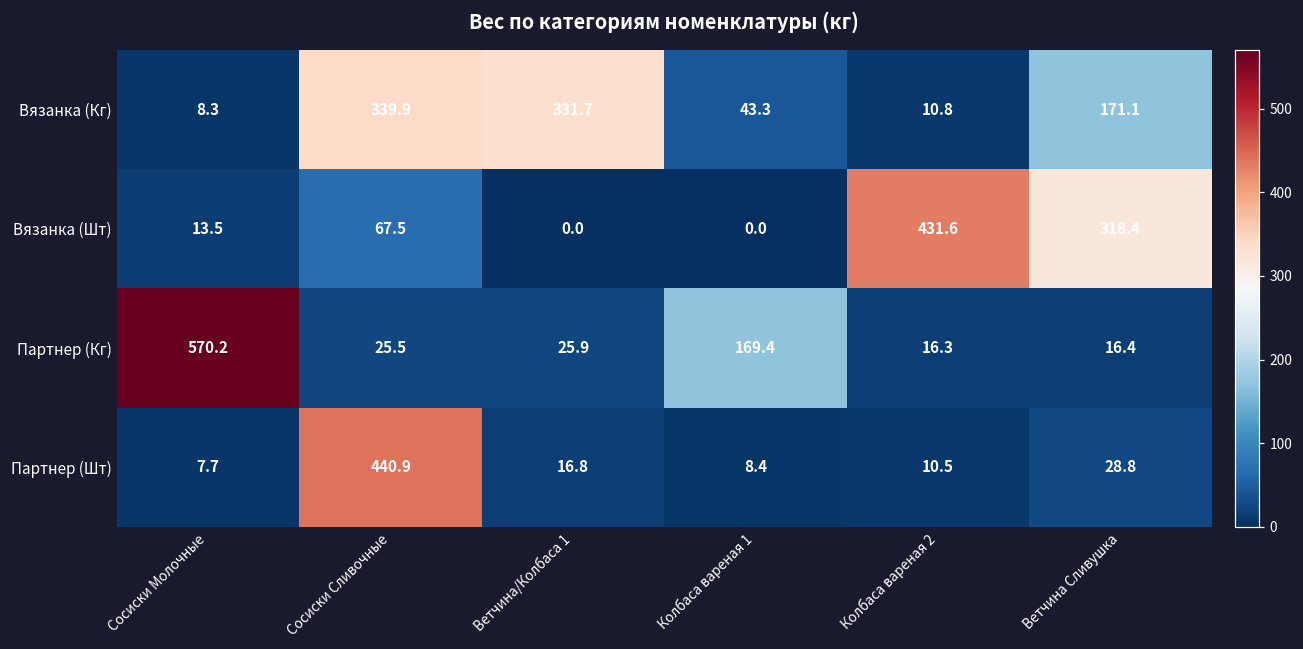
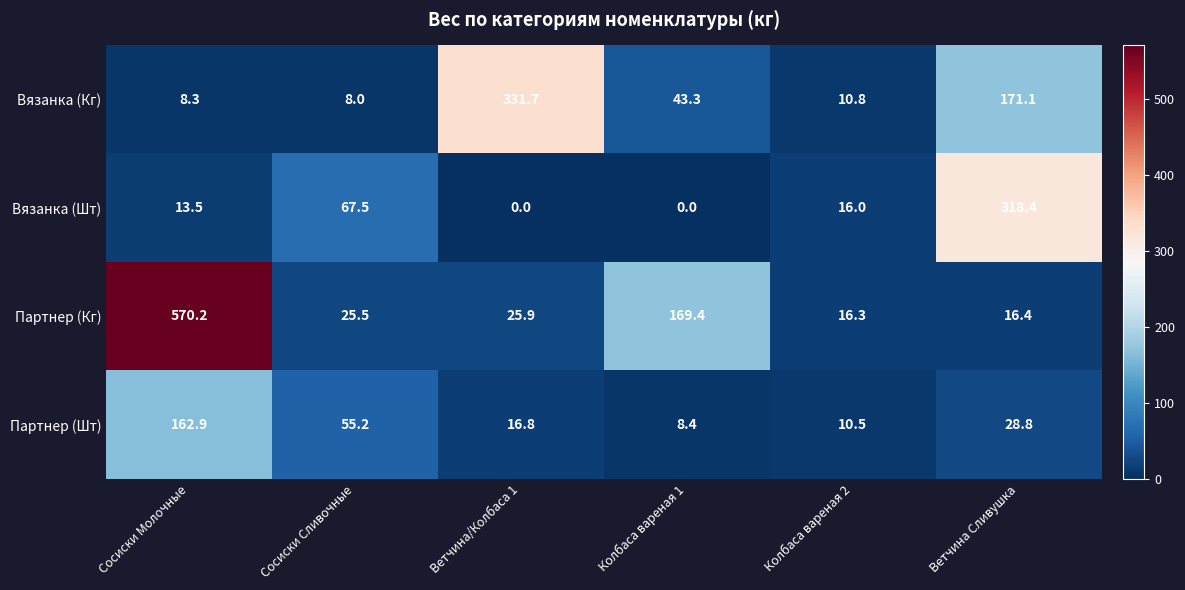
Вязанка (Кг), Сосиски Сливочные: 339.9 -> 8.0
Вязанка (Шт), Колбаса вареная 2: 431.6 -> 16.0
Партнер (Шт), Сосиски Молочные: 7.7 -> 162.9
Партнер (Шт), Сосиски Сливочные: 440.9 -> 55.2
